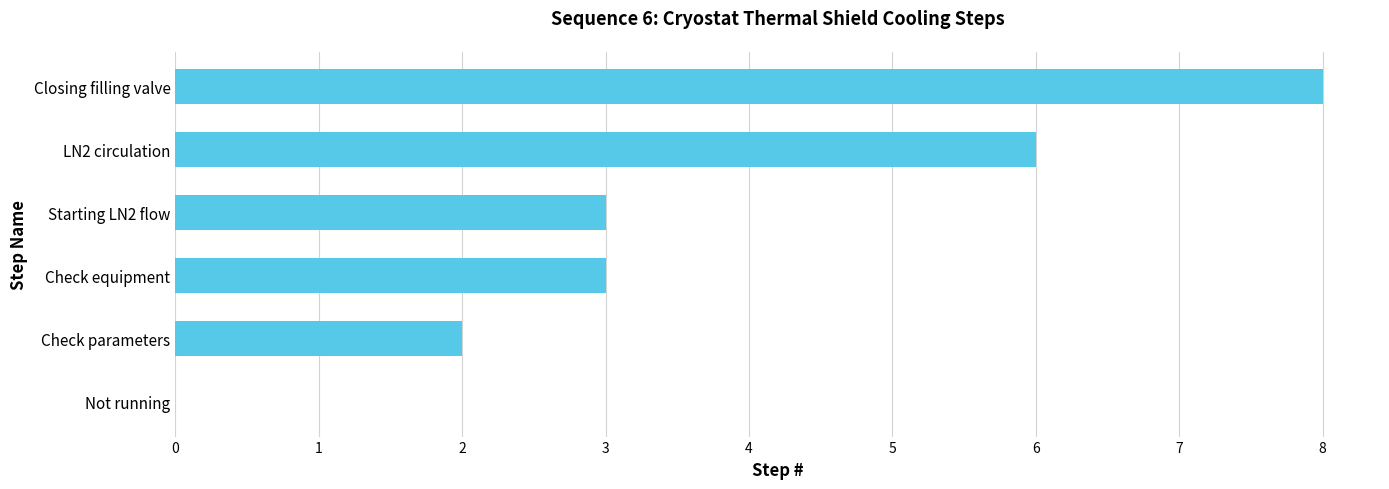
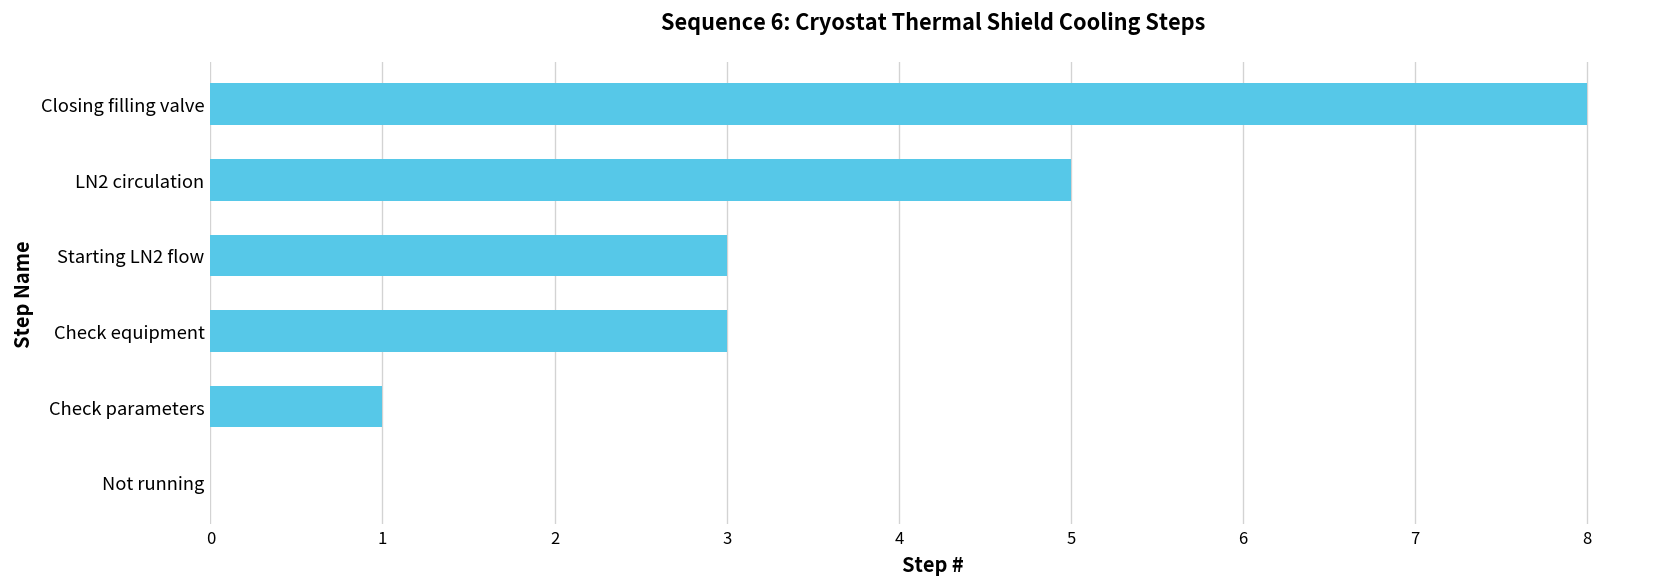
LN2 circulation: 6 -> 5
Check parameters: 2 -> 1
